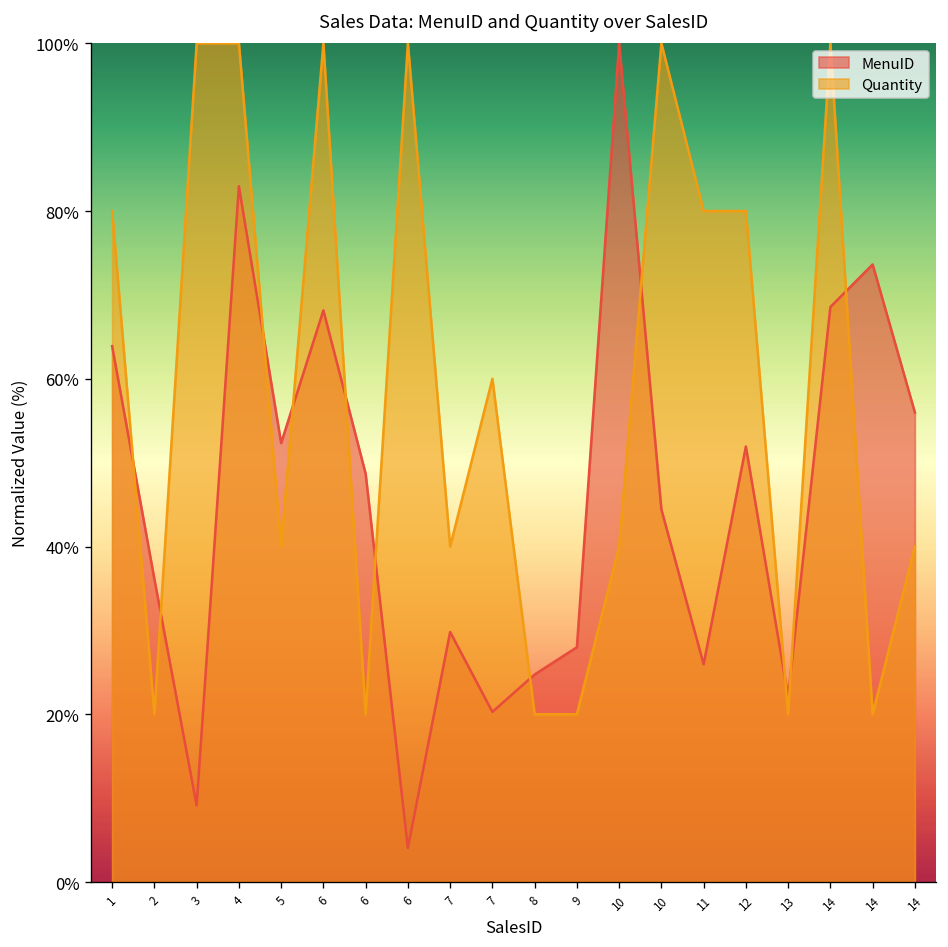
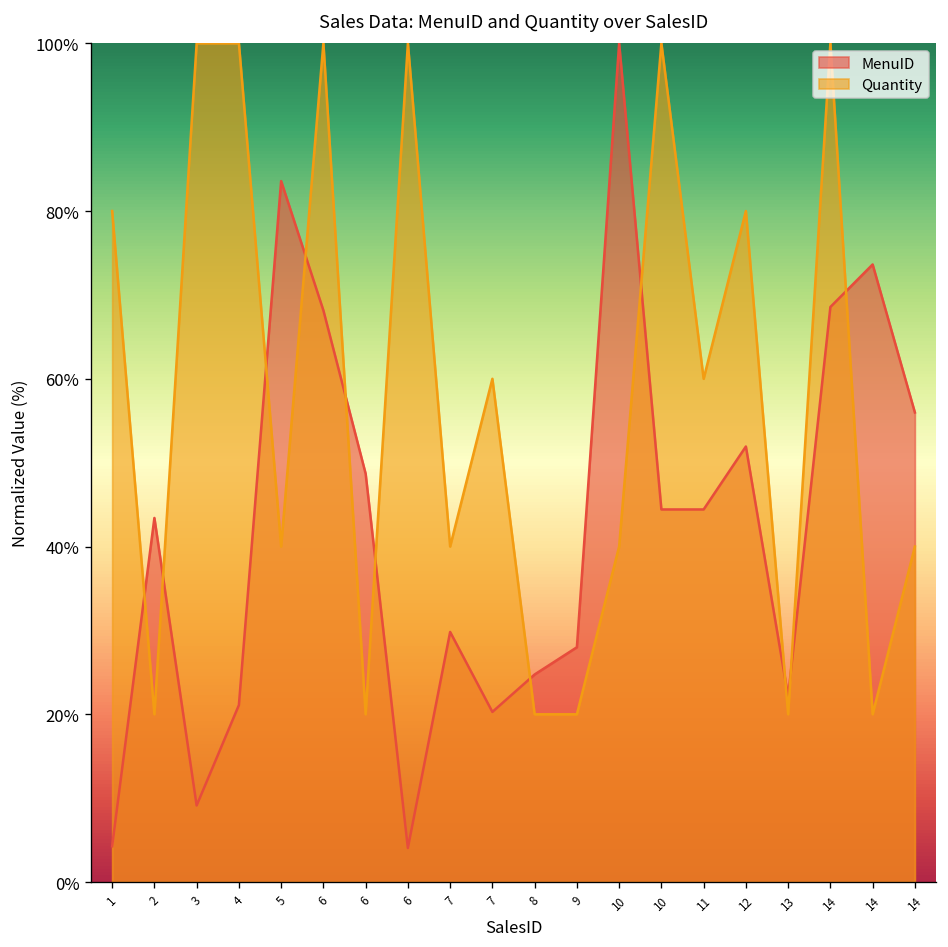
MenuID, 1: 64% -> 4%
MenuID, 2: 36% -> 43%
MenuID, 4: 83% -> 21%
MenuID, 5: 52% -> 84%
MenuID, 11: 26% -> 44%
Quantity, 11: 80% -> 60%
